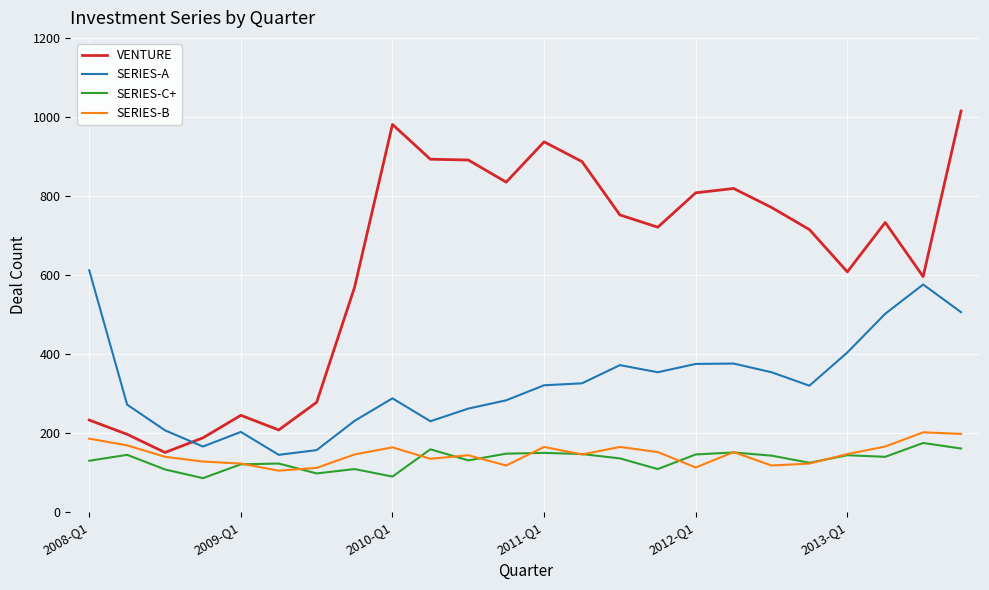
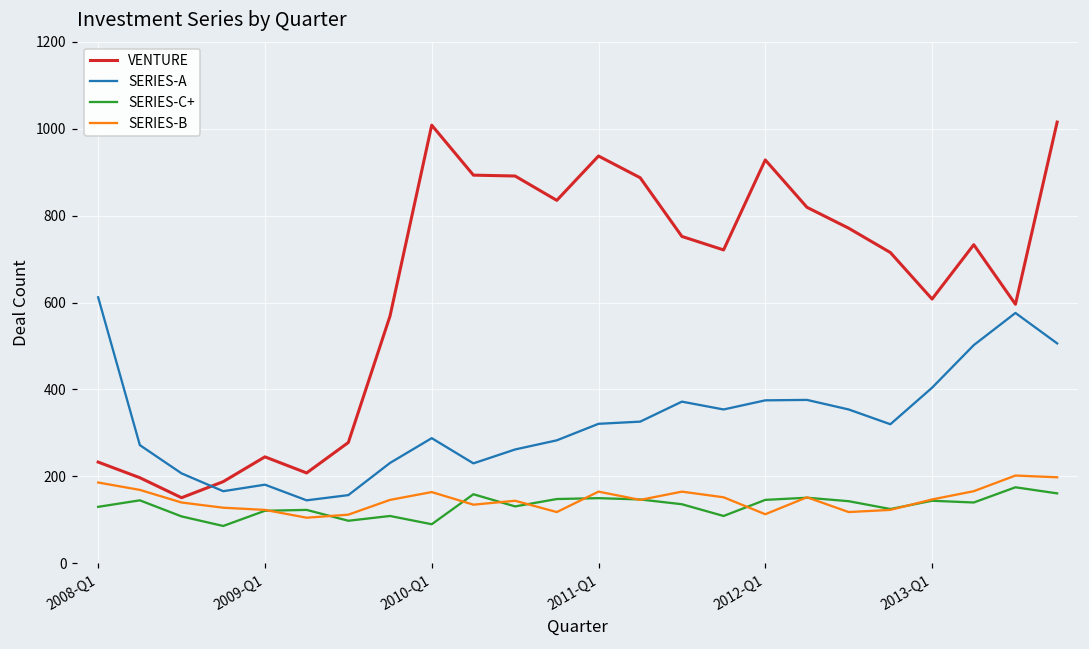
SERIES-A, 2009-Q1: 200 -> 180
VENTURE, 2010-Q1: 980 -> 1010
VENTURE, 2012-Q1: 810 -> 930
